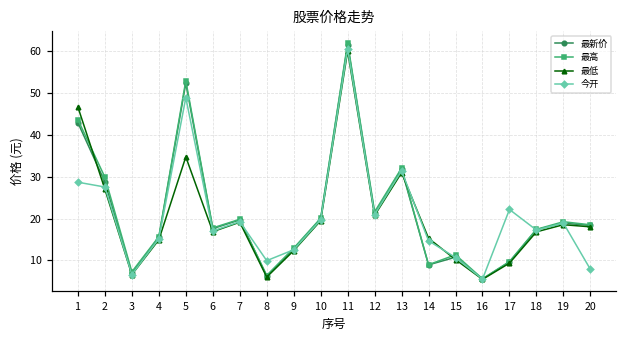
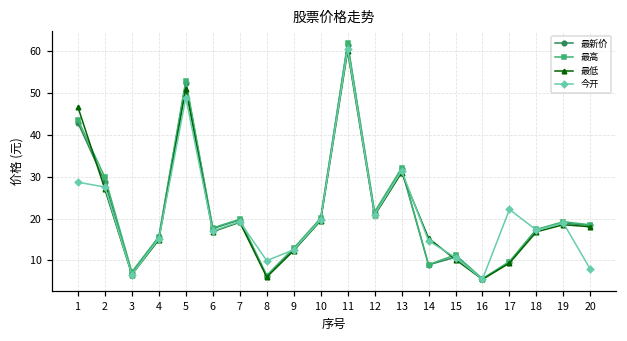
最低, 5: 35 -> 51
